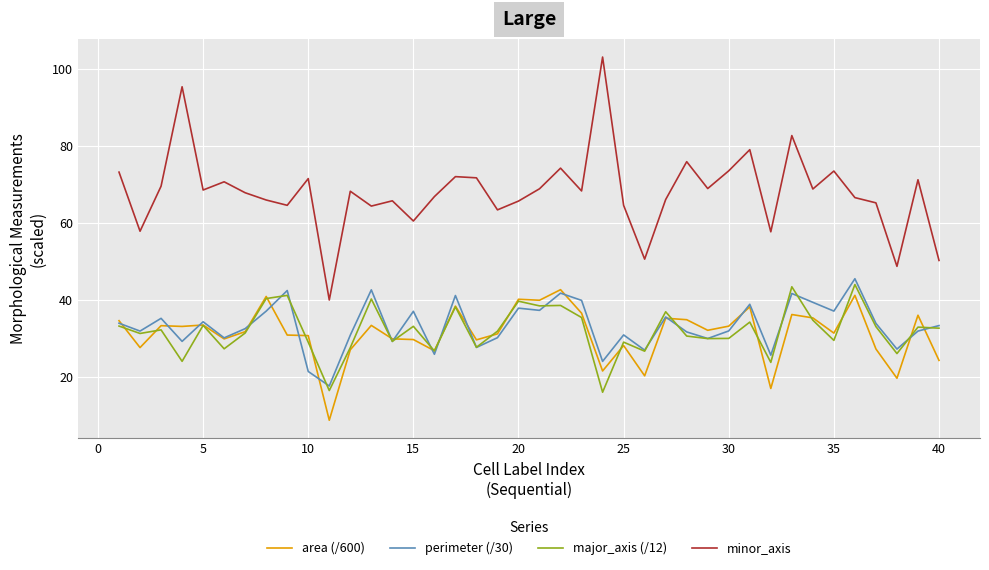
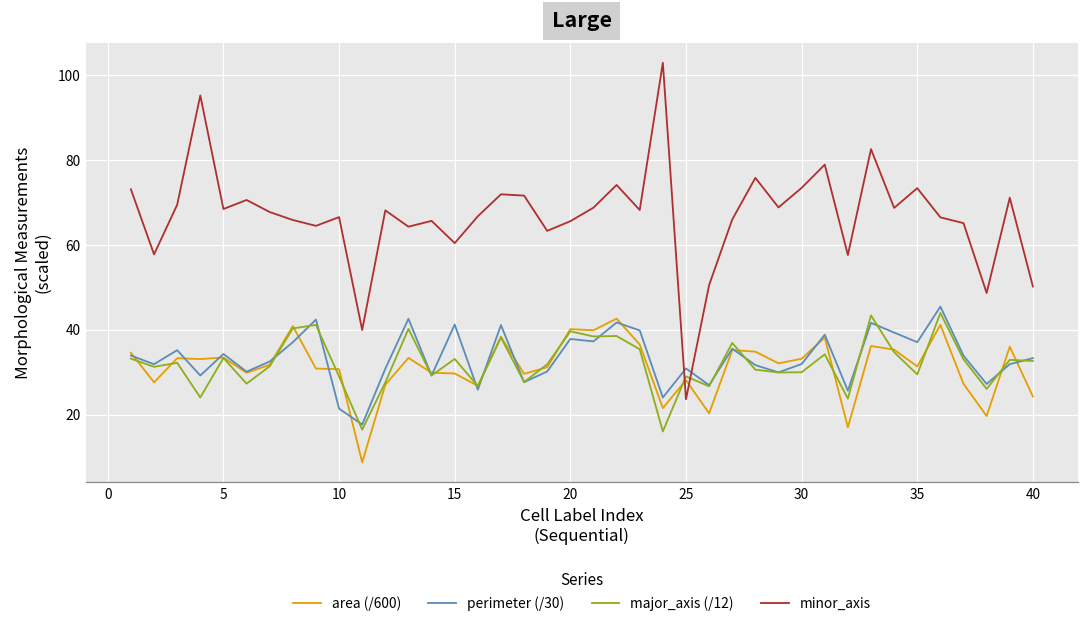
minor_axis, 10: 71 -> 67
perimeter (/30), 15: 37 -> 41
minor_axis, 25: 65 -> 24
